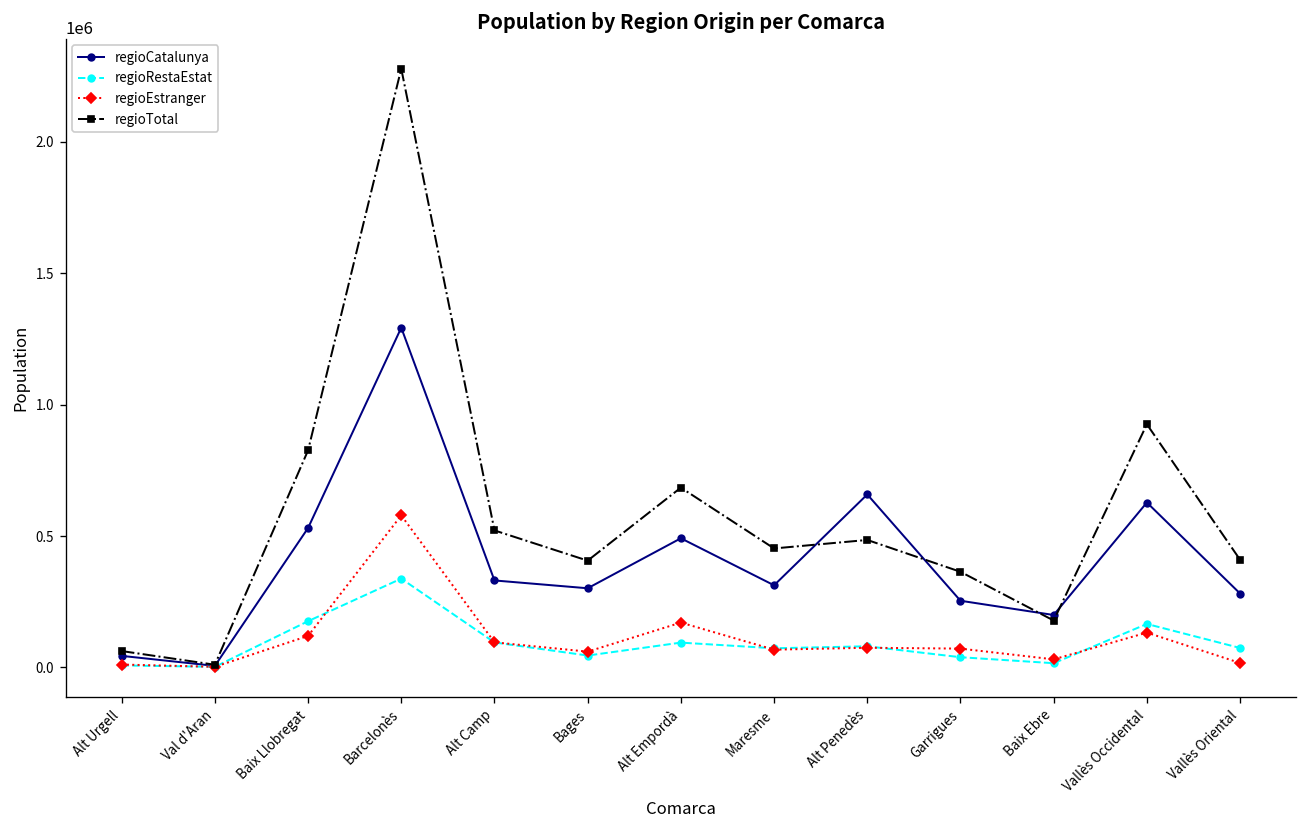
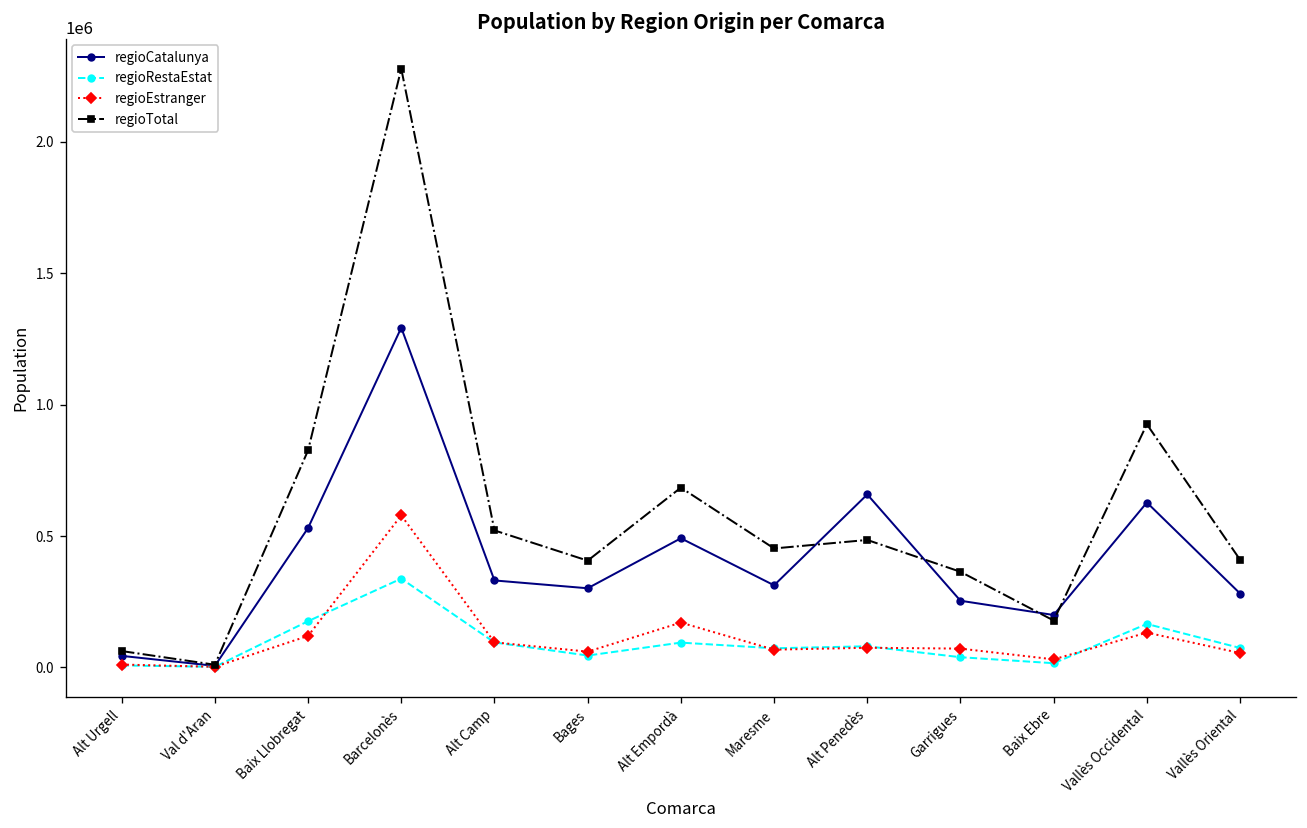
regioEstranger, Vallès Oriental: 20000 -> 50000
